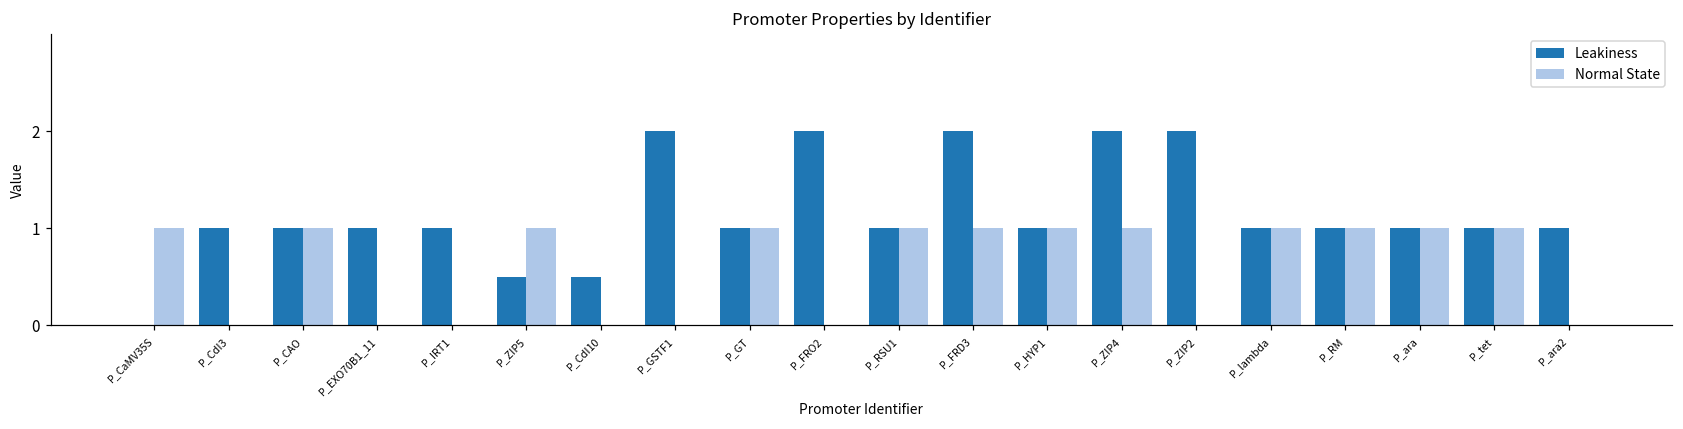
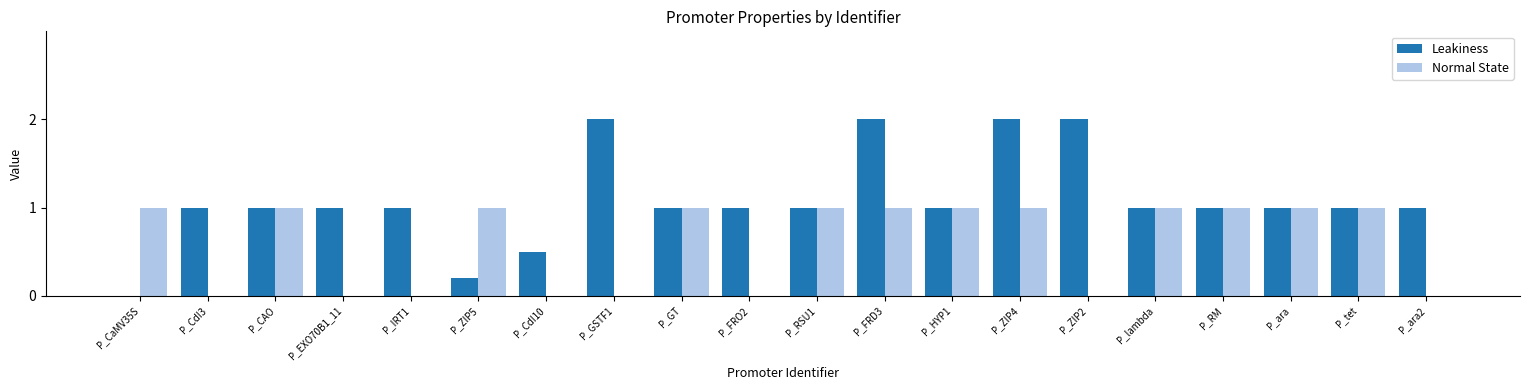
Leakiness, P_ZIP5: 0.5 -> 0.2
Leakiness, P_FRO2: 2 -> 1
